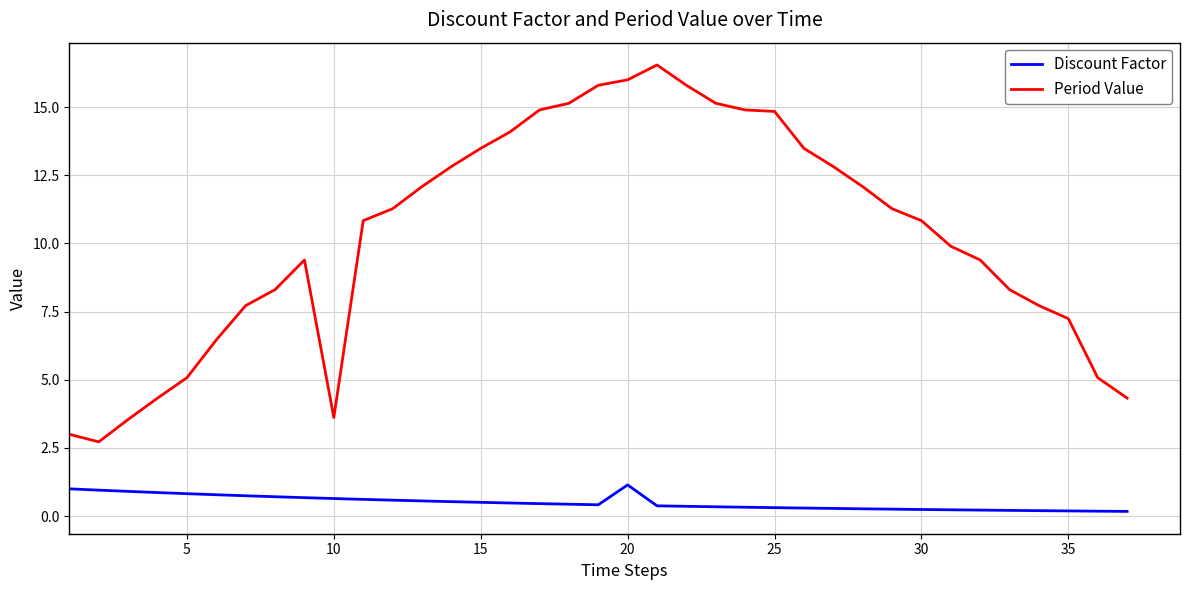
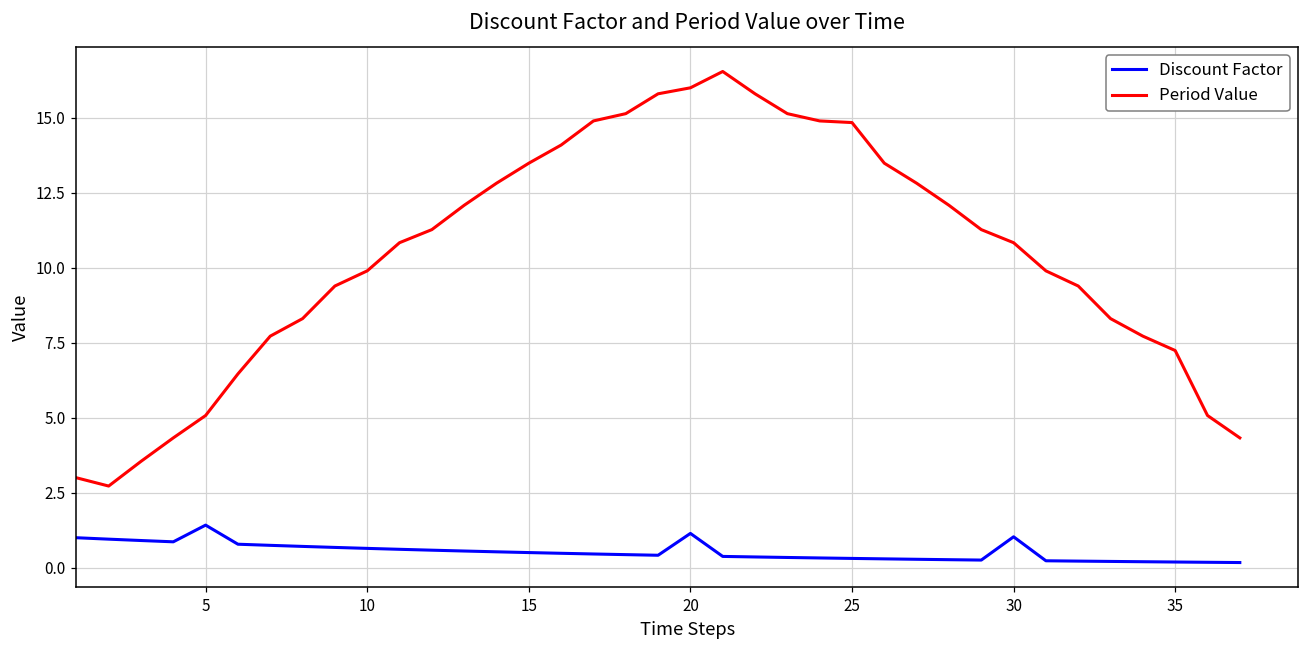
Discount Factor, 5: 0.8 -> 1.4
Period Value, 10: 3.6 -> 9.9
Discount Factor, 30: 0.2 -> 1.0
